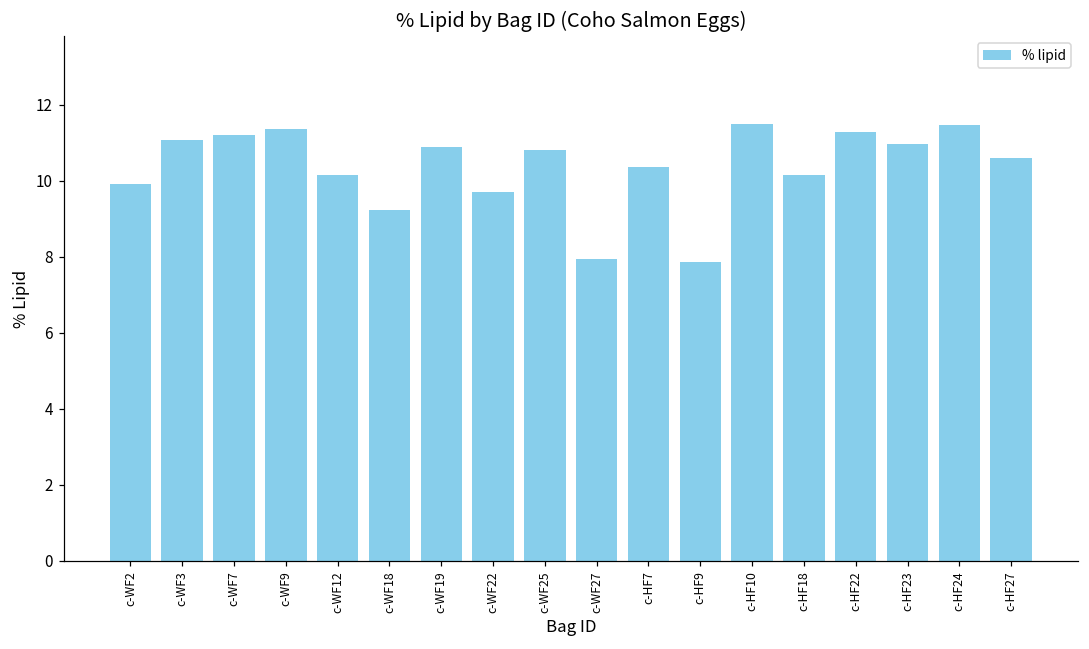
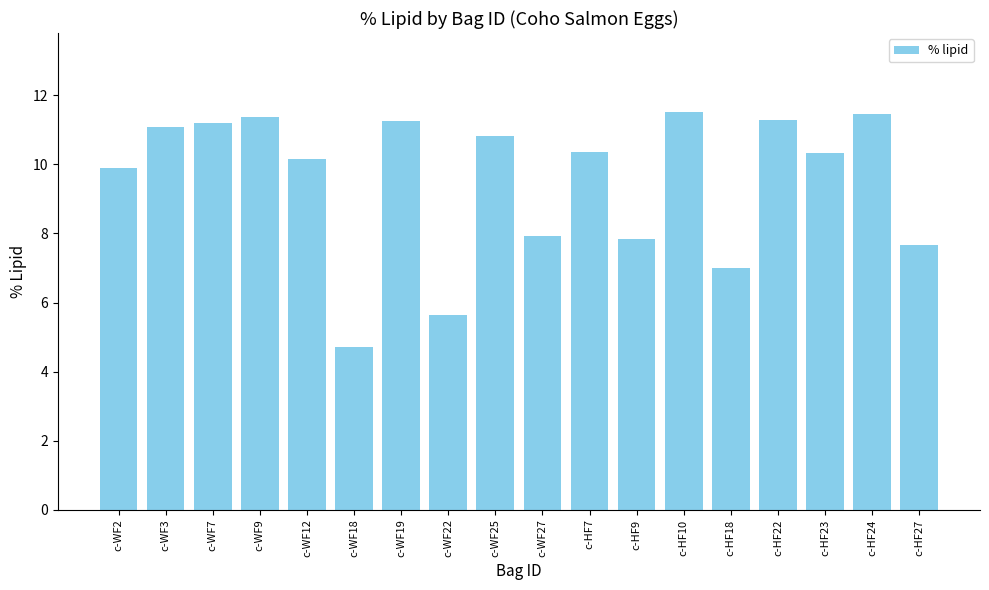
c-WF18: 9.2 -> 4.7
c-WF19: 10.9 -> 11.3
c-WF22: 9.7 -> 5.6
c-HF18: 10.1 -> 7.0
c-HF23: 11.0 -> 10.3
c-HF27: 10.6 -> 7.7
